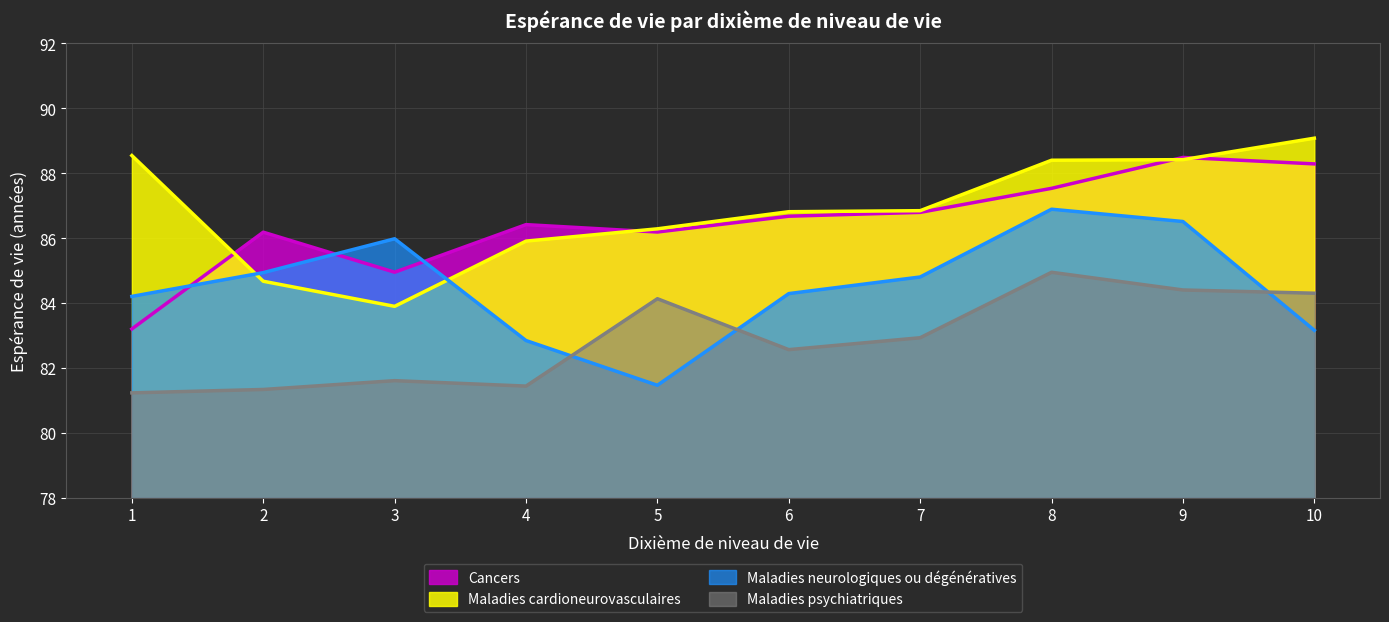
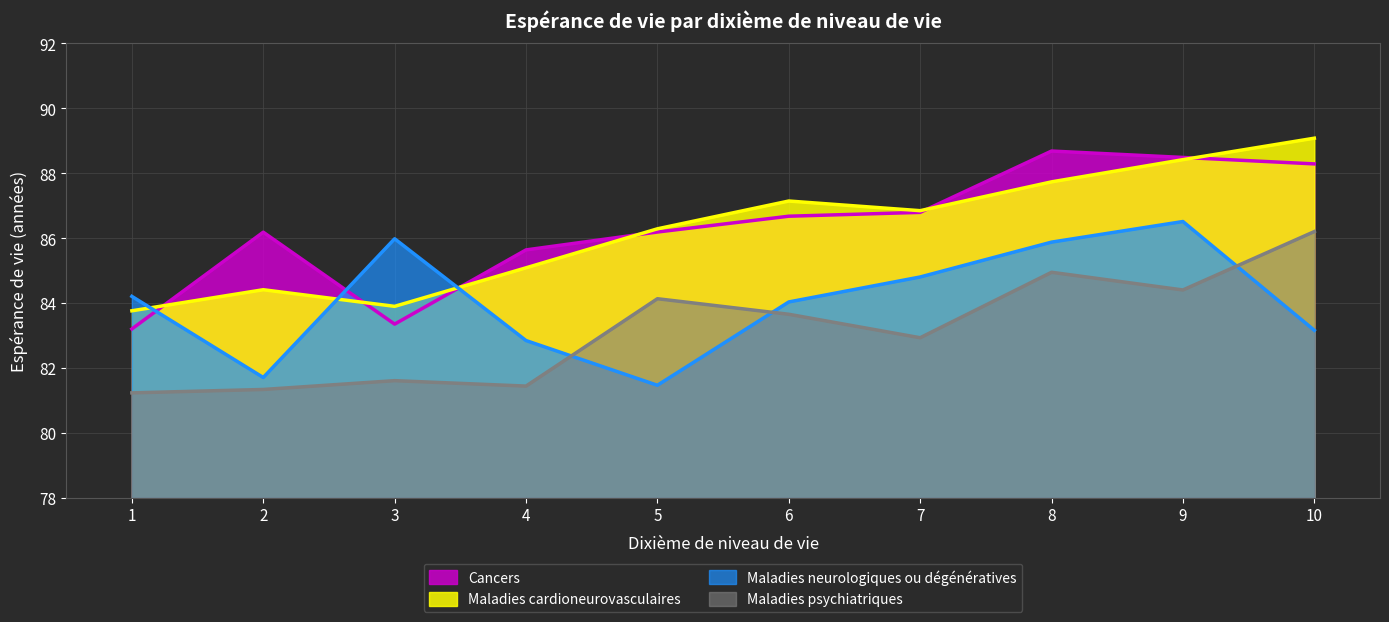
Maladies cardioneurovasculaires, 1: 88.5 -> 83.8
Maladies cardioneurovasculaires, 2: 84.7 -> 84.4
Maladies neurologiques ou dégénératives, 2: 84.9 -> 81.7
Cancers, 3: 84.9 -> 83.3
Cancers, 4: 86.4 -> 85.6
Maladies cardioneurovasculaires, 4: 85.9 -> 85.1
Maladies cardioneurovasculaires, 6: 86.8 -> 87.1
Maladies neurologiques ou dégénératives, 6: 84.3 -> 84.0
Maladies psychiatriques, 6: 82.6 -> 83.7
Cancers, 8: 87.5 -> 88.7
Maladies cardioneurovasculaires, 8: 88.4 -> 87.7
Maladies neurologiques ou dégénératives, 8: 86.9 -> 85.9
Maladies psychiatriques, 10: 84.3 -> 86.2
